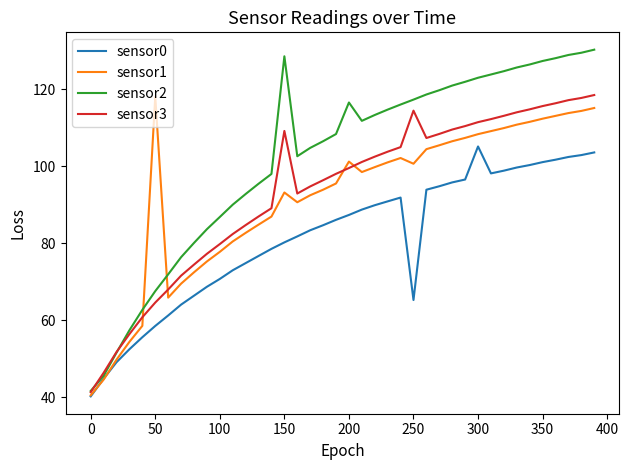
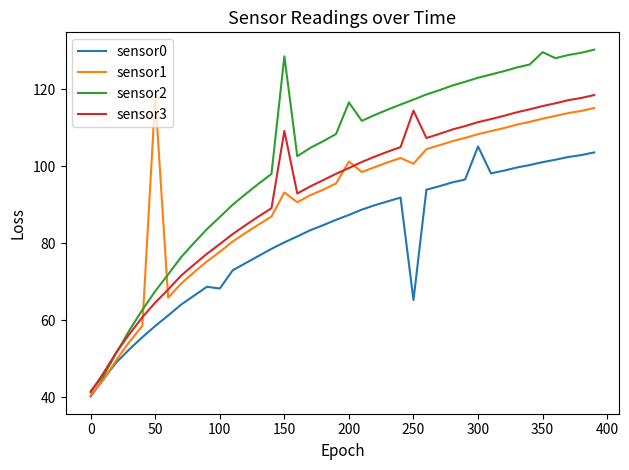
sensor0, 100: 71 -> 68
sensor2, 350: 127 -> 130
